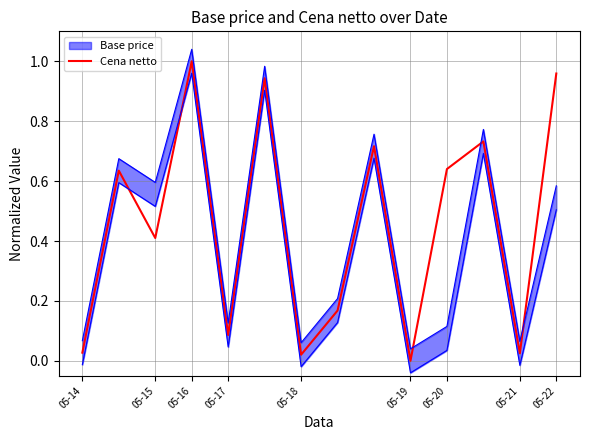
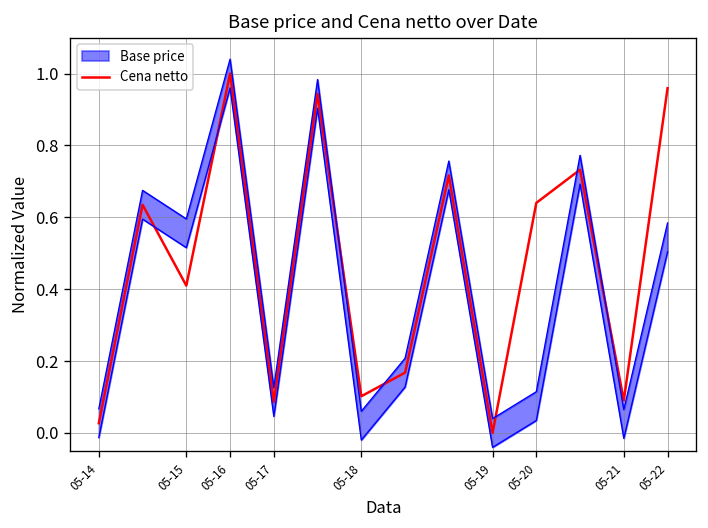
Cena netto, 05-18: 0.02 -> 0.10
Cena netto, 05-21: 0.02 -> 0.09
